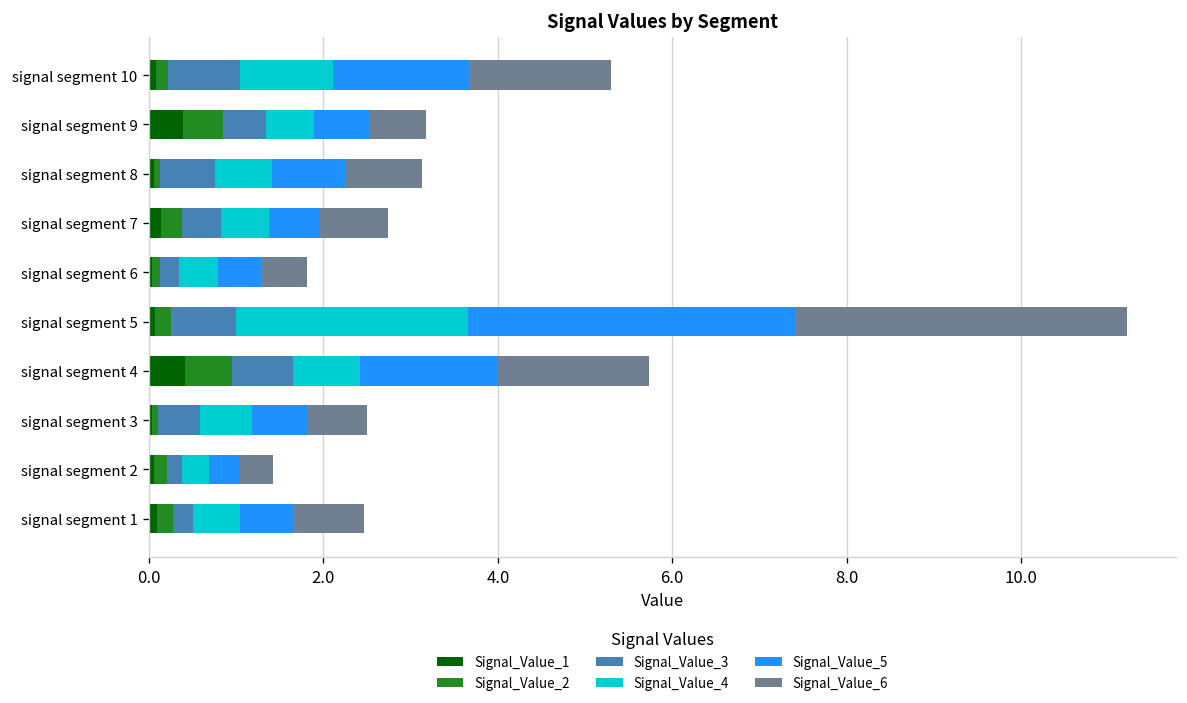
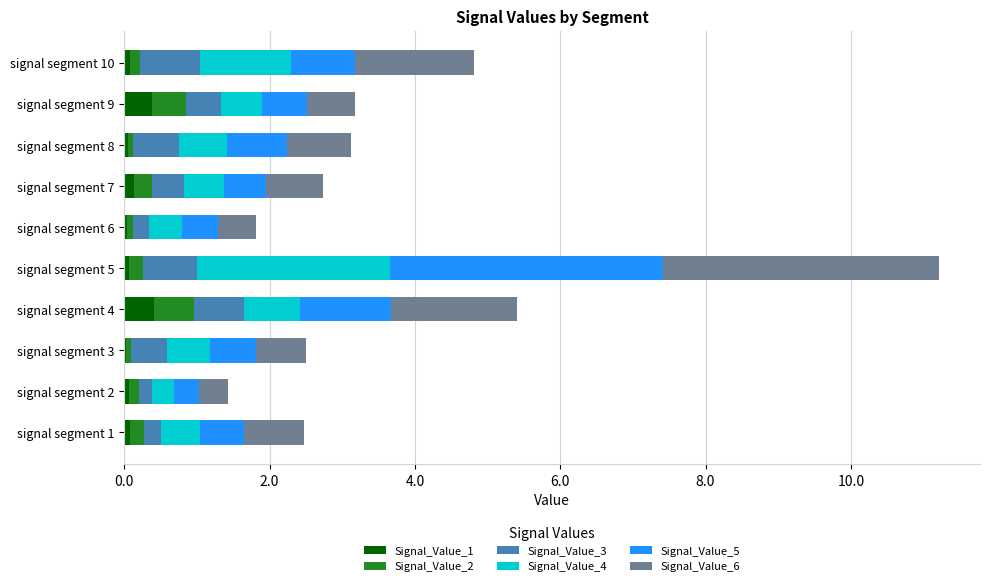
Signal_Value_4, signal segment 10: 1.1 -> 1.2
Signal_Value_5, signal segment 10: 1.6 -> 0.9
Signal_Value_5, signal segment 4: 1.6 -> 1.2
